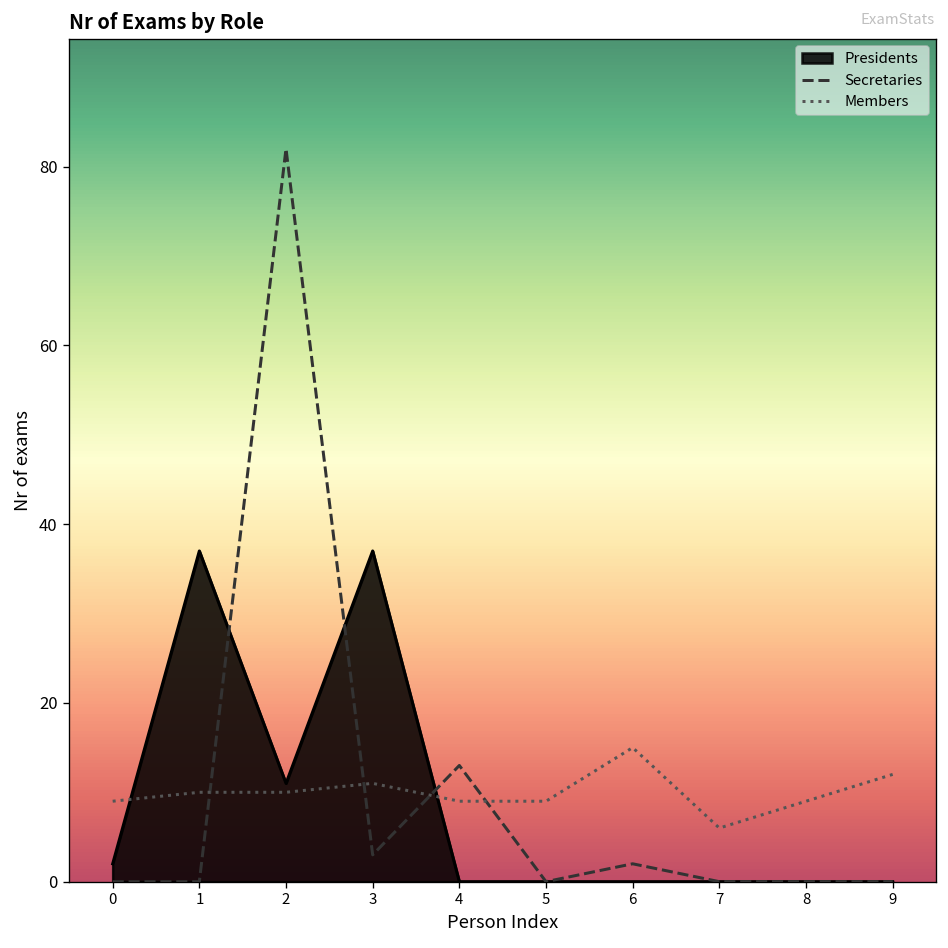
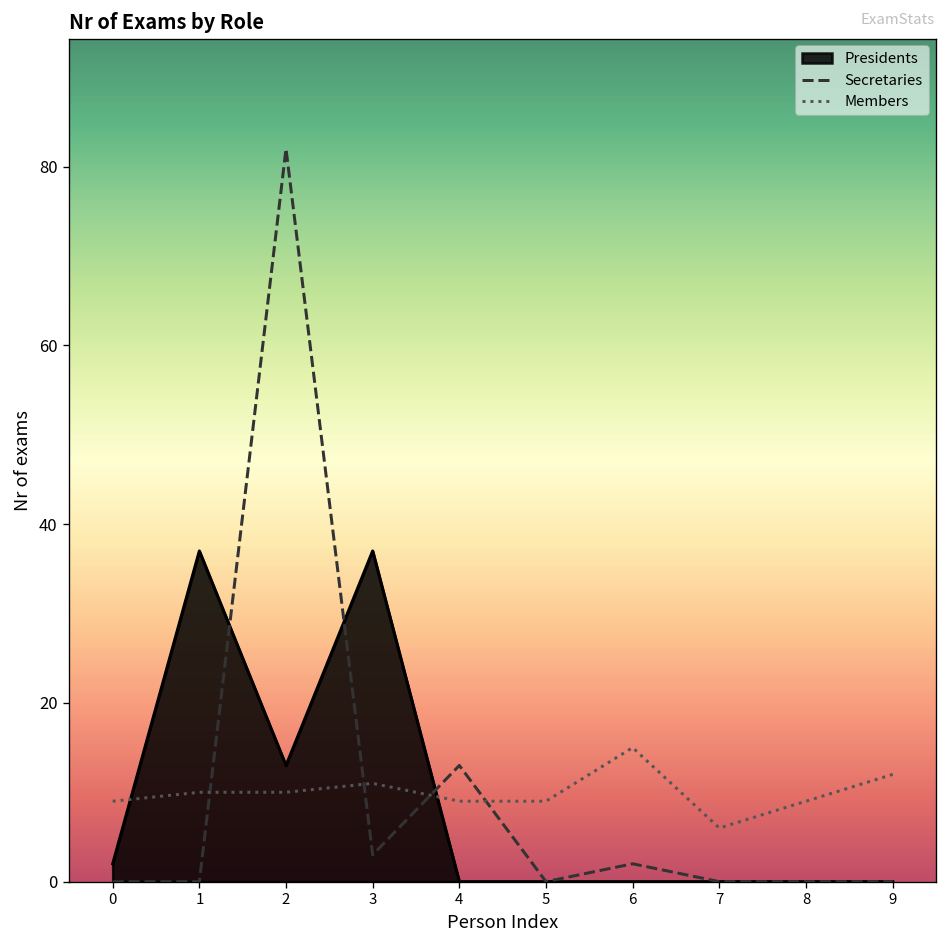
Presidents, 2: 11 -> 13
